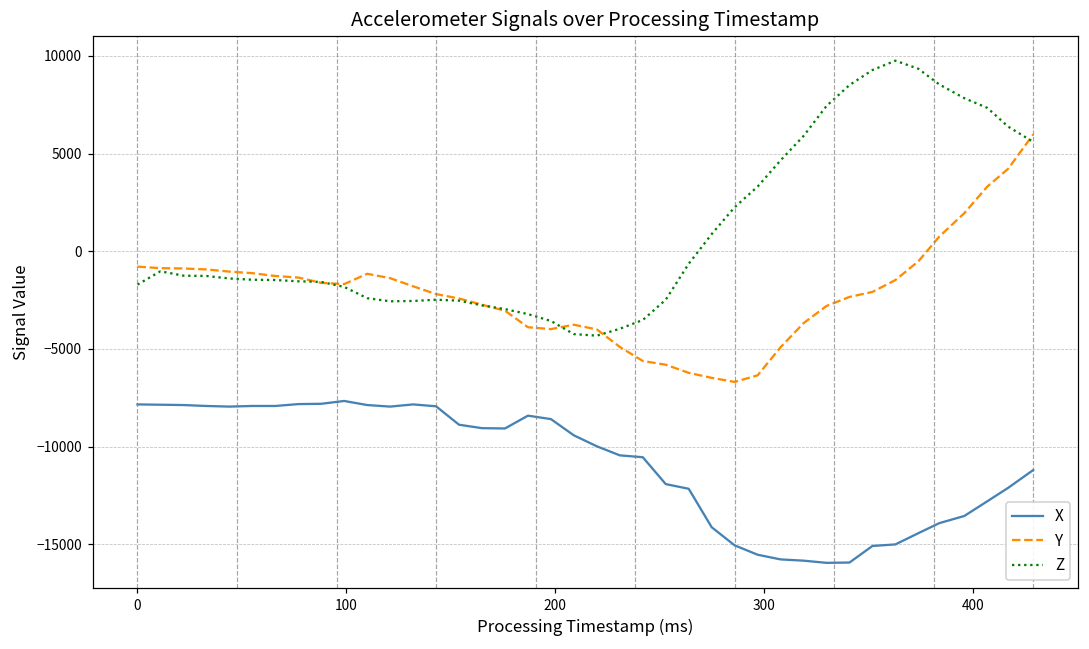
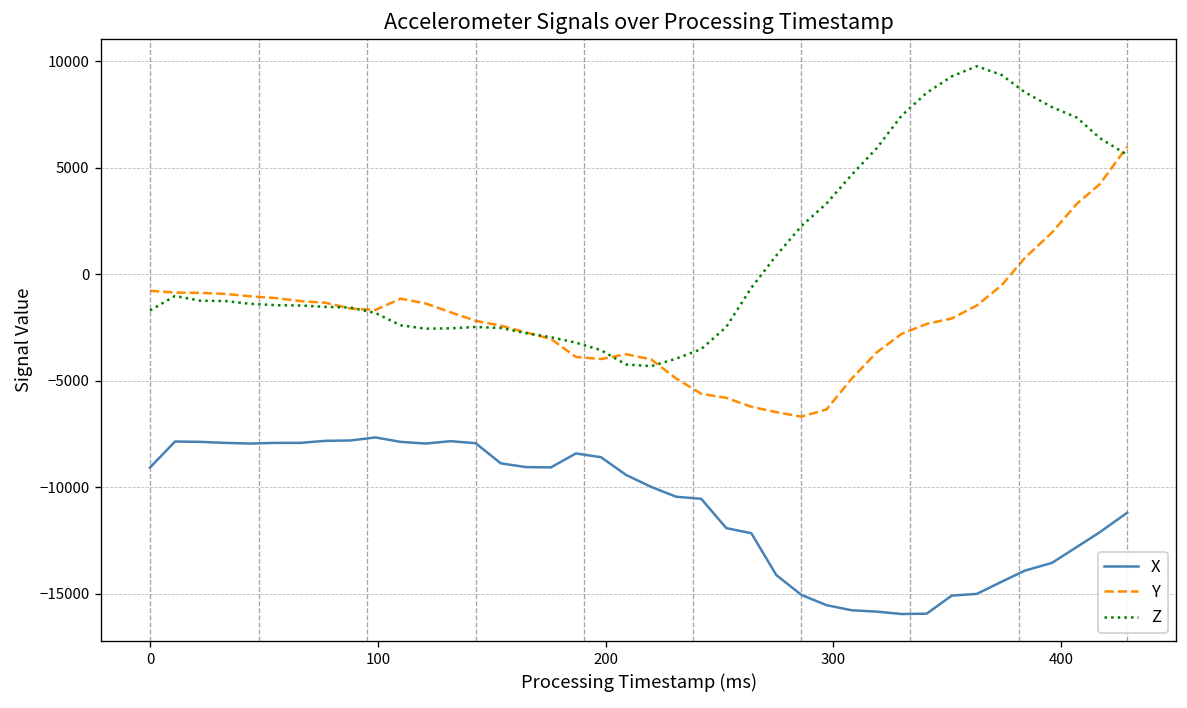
X, 0: -7800 -> -9100
